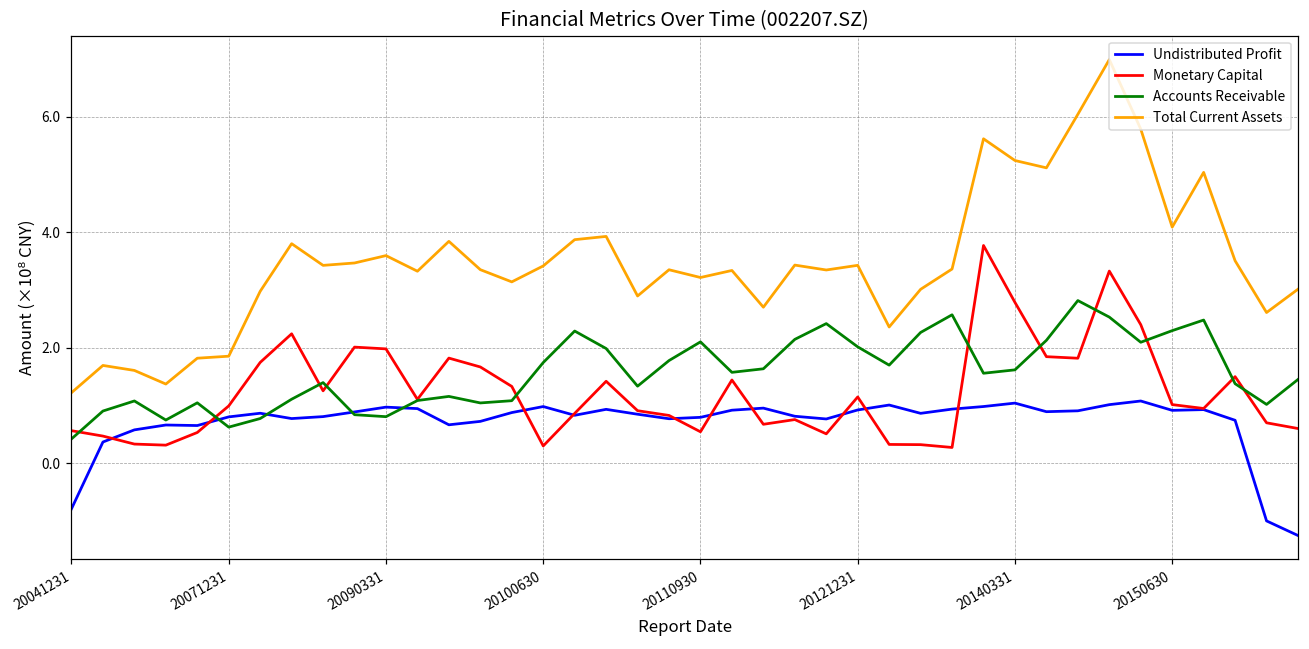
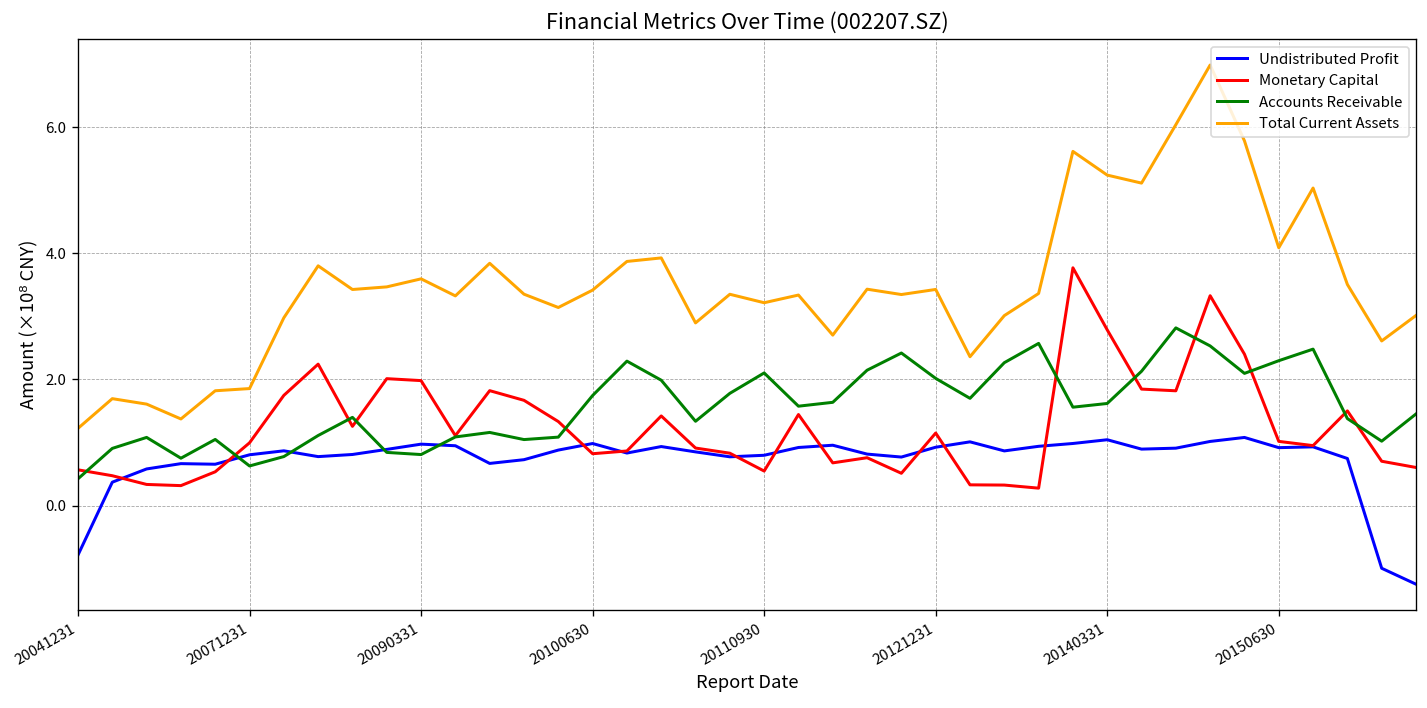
Monetary Capital, 20100630: 0.3 -> 0.8
